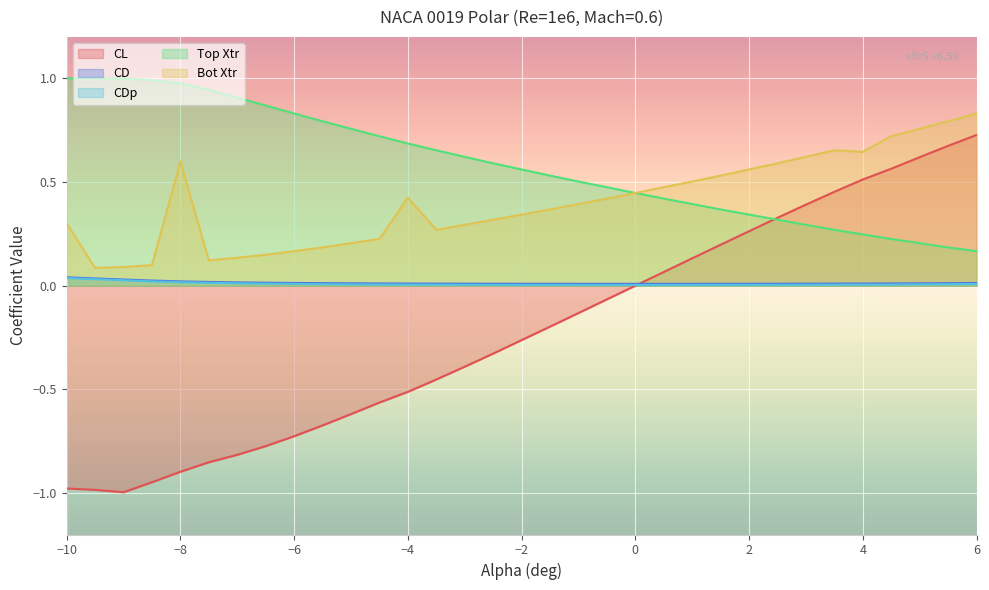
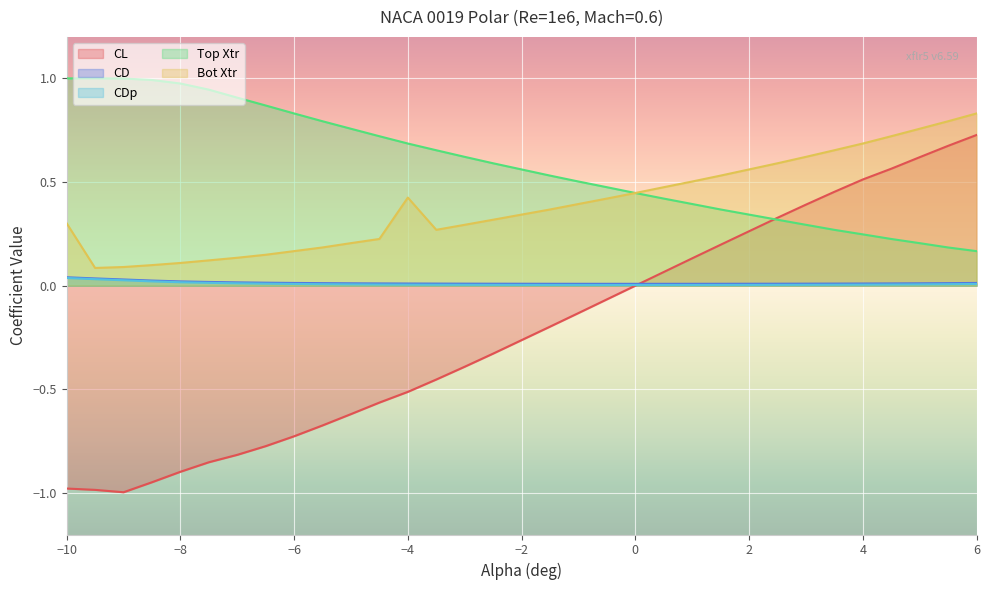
Bot Xtr, −8: 0.60 -> 0.11
Bot Xtr, 4: 0.65 -> 0.69
